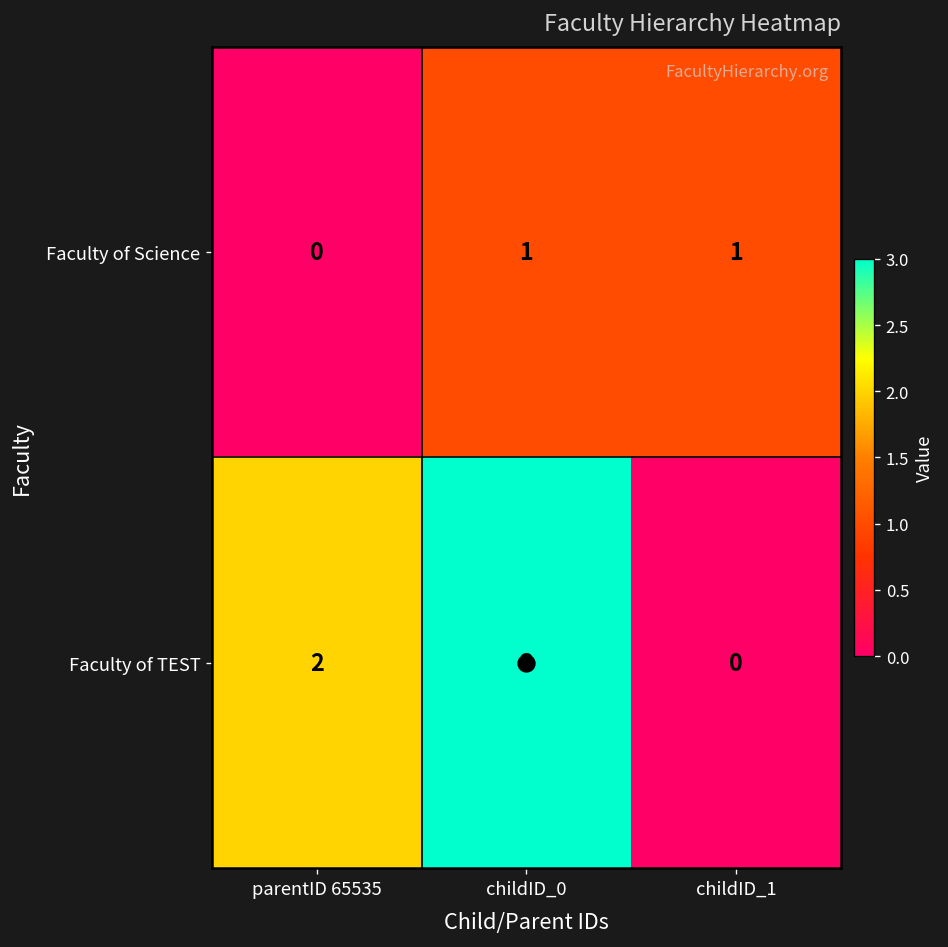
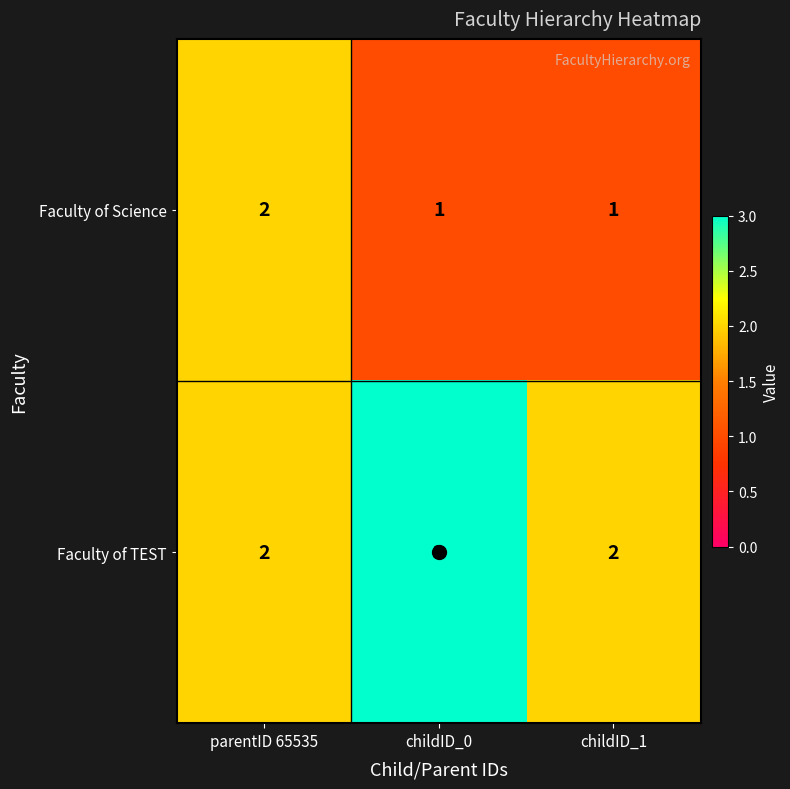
Faculty of Science, parentID 65535: 0 -> 2
Faculty of TEST, childID_1: 0 -> 2
